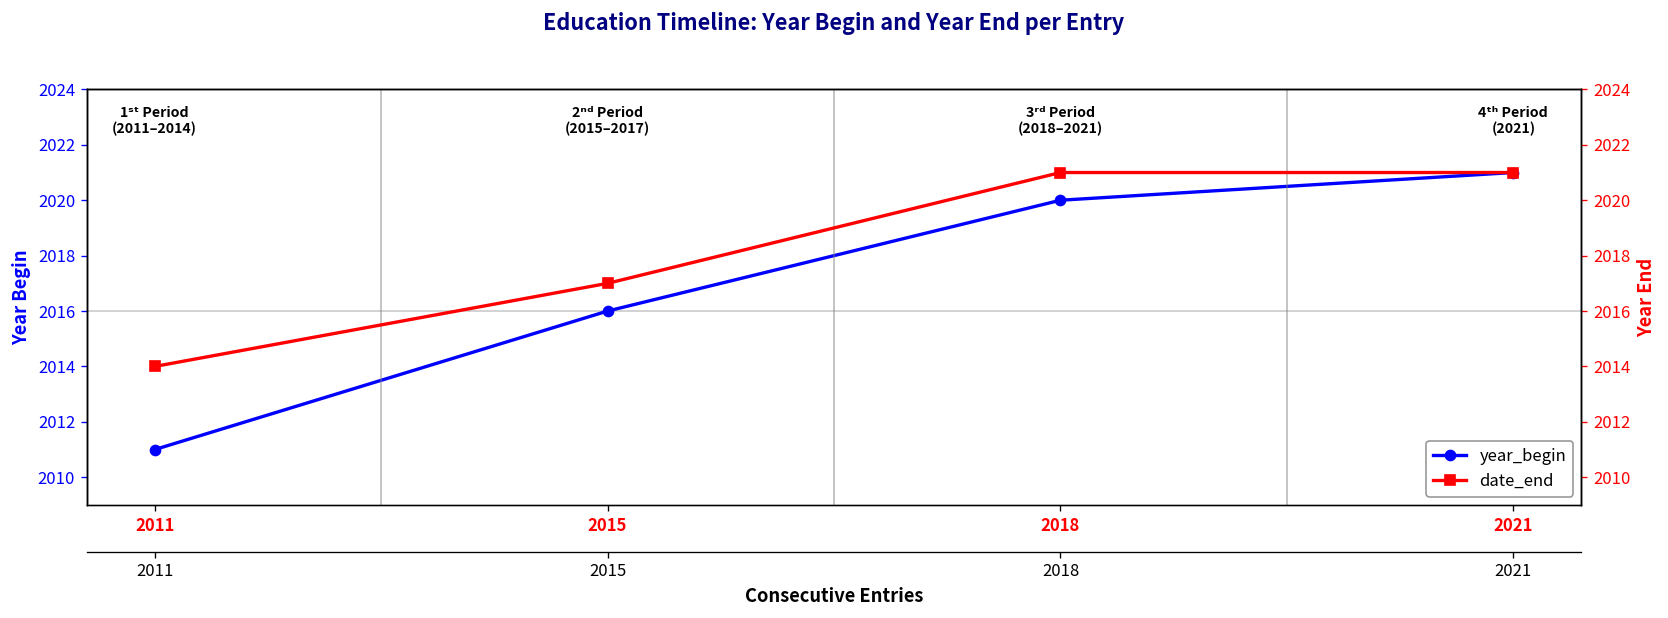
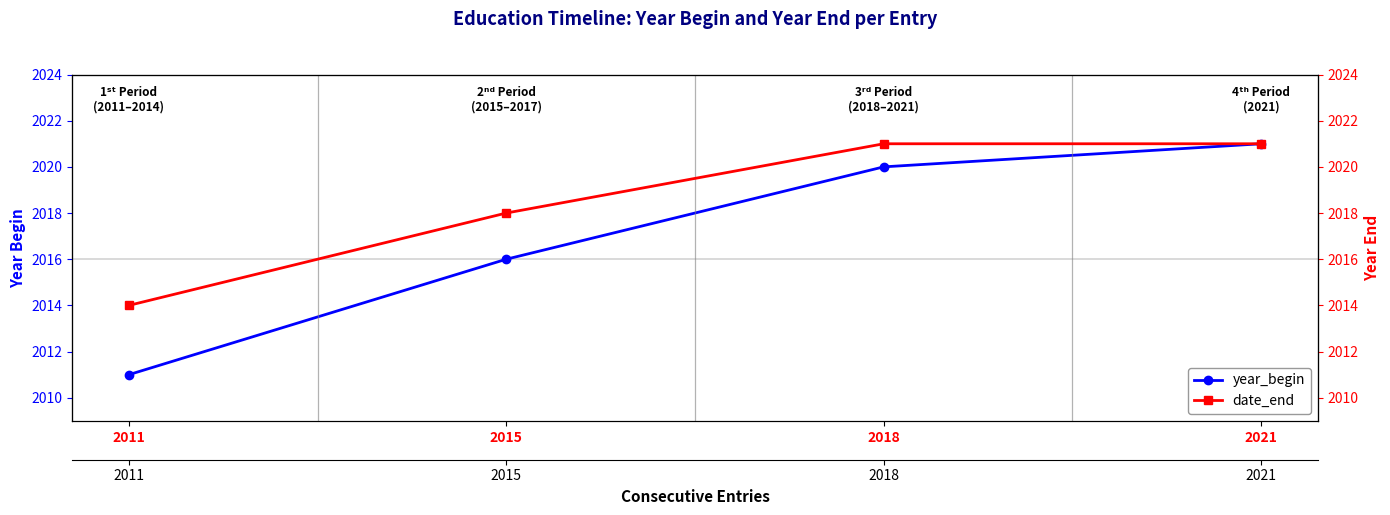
date_end, 2015: 2017 -> 2018
